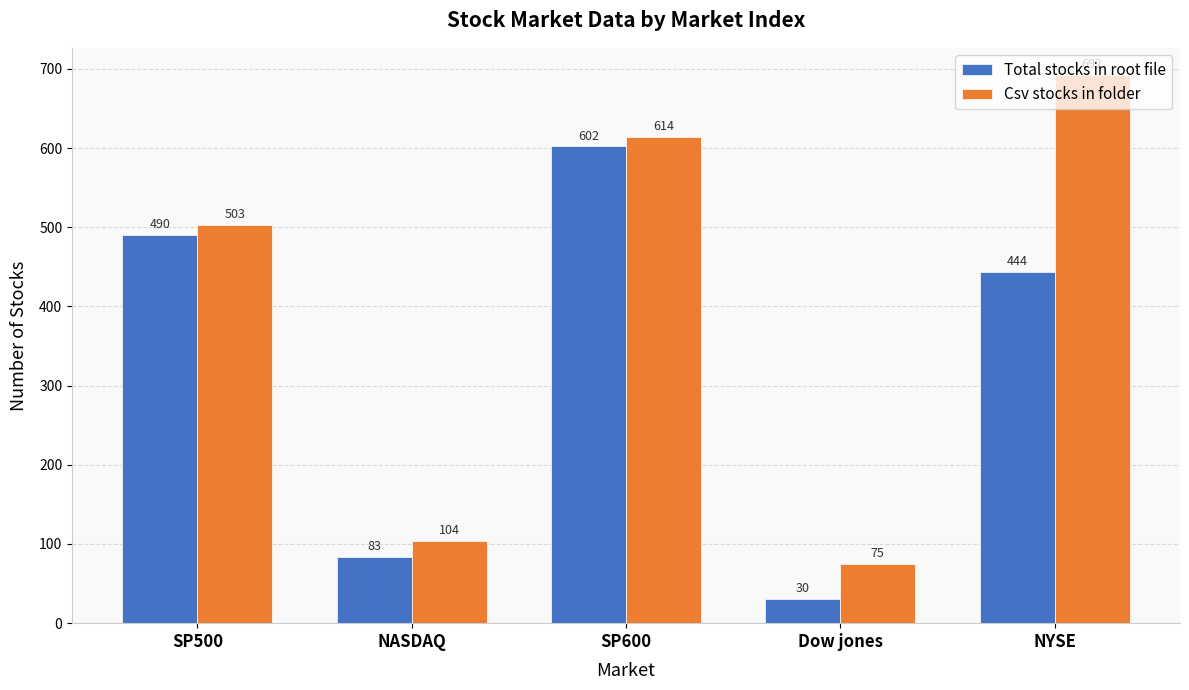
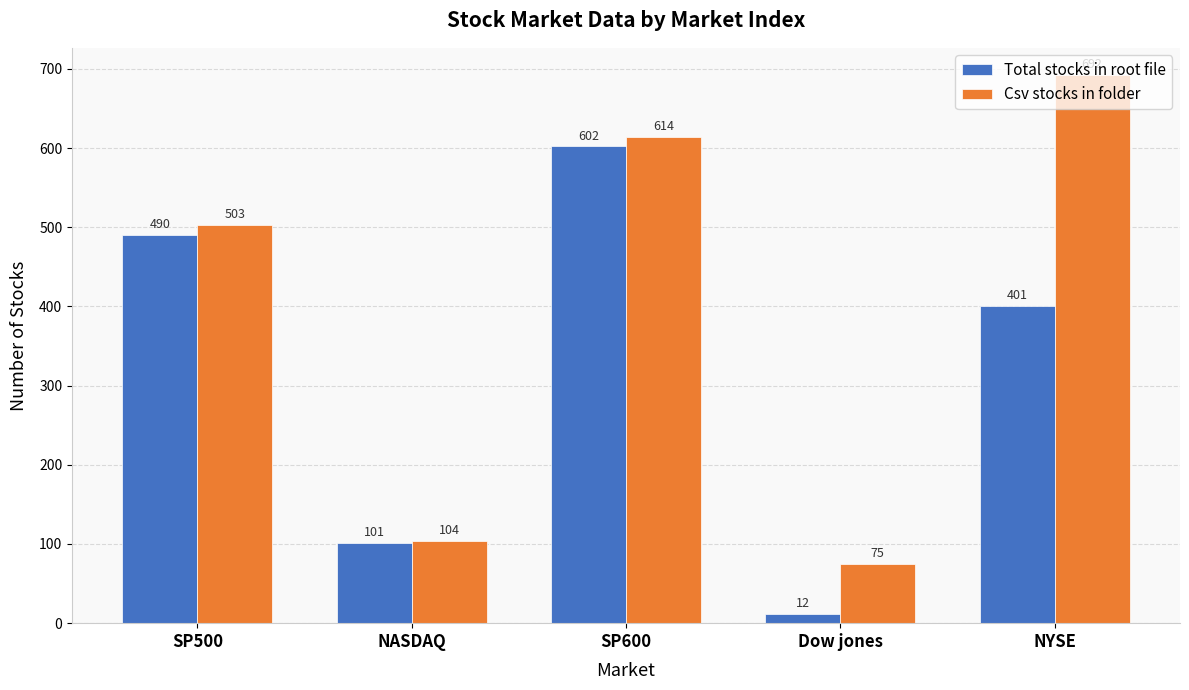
Total stocks in root file, NASDAQ: 83 -> 101
Total stocks in root file, Dow jones: 30 -> 12
Total stocks in root file, NYSE: 444 -> 401
